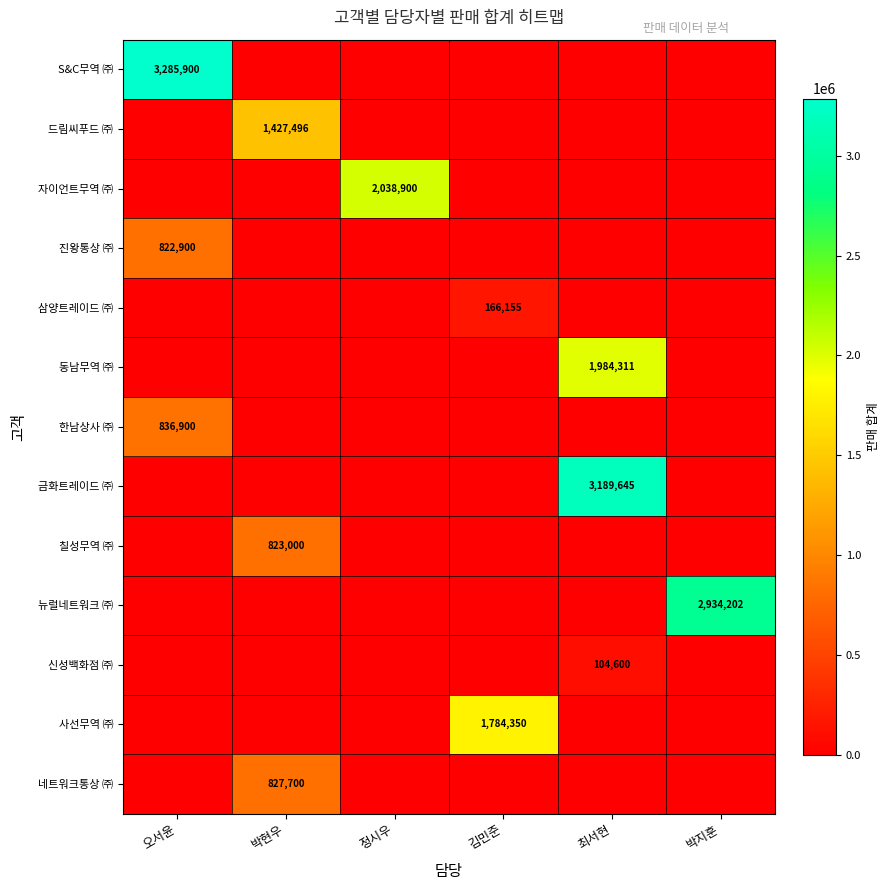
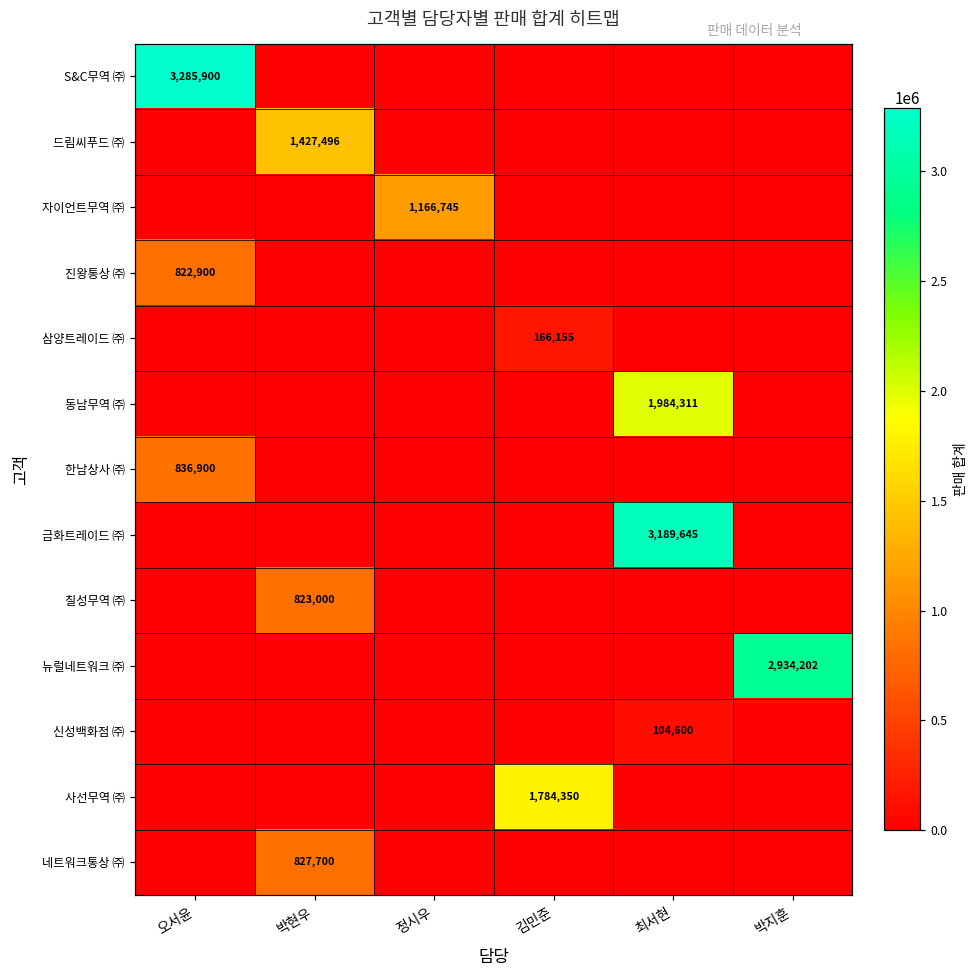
자이언트무역 ㈜, 정시우: 2,038,900 -> 1,166,745
